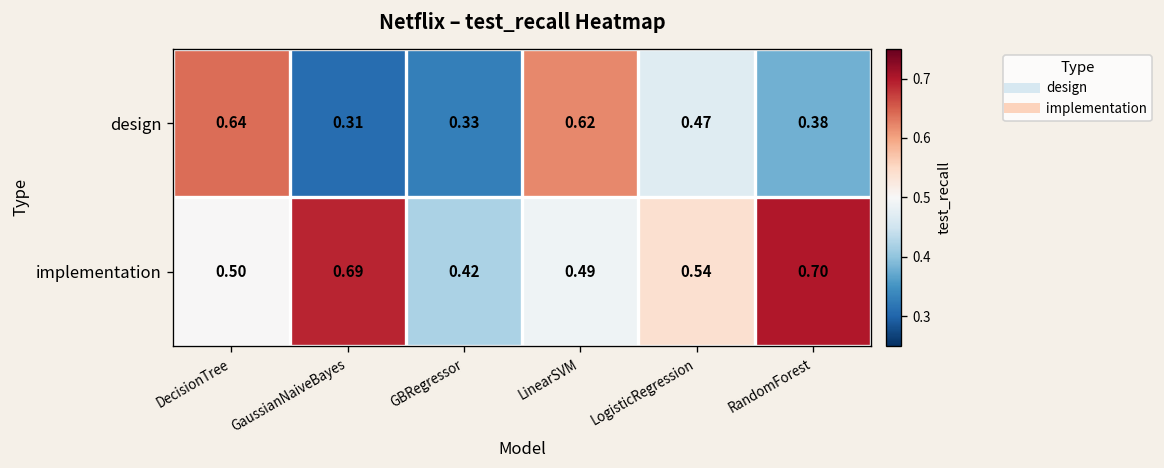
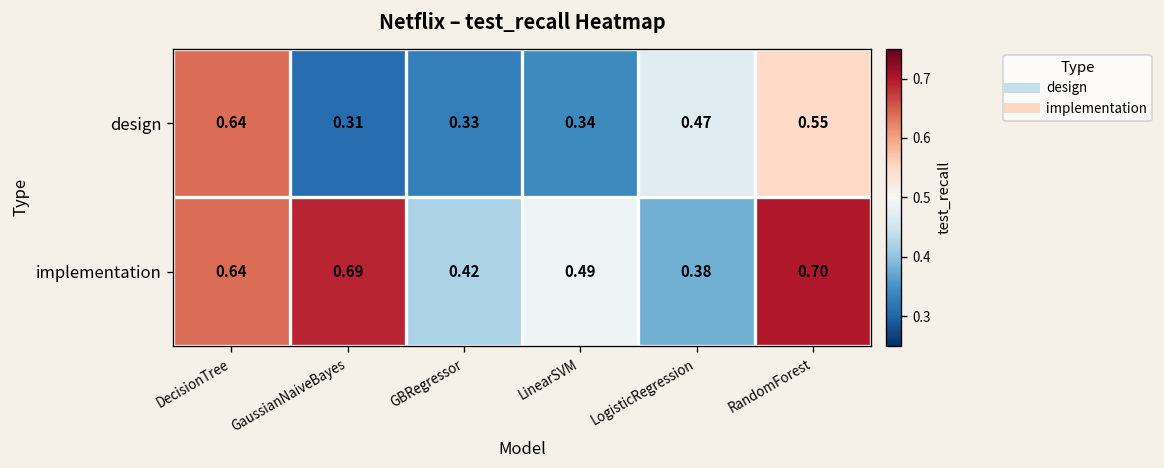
design, LinearSVM: 0.62 -> 0.34
design, RandomForest: 0.38 -> 0.55
implementation, DecisionTree: 0.50 -> 0.64
implementation, LogisticRegression: 0.54 -> 0.38
